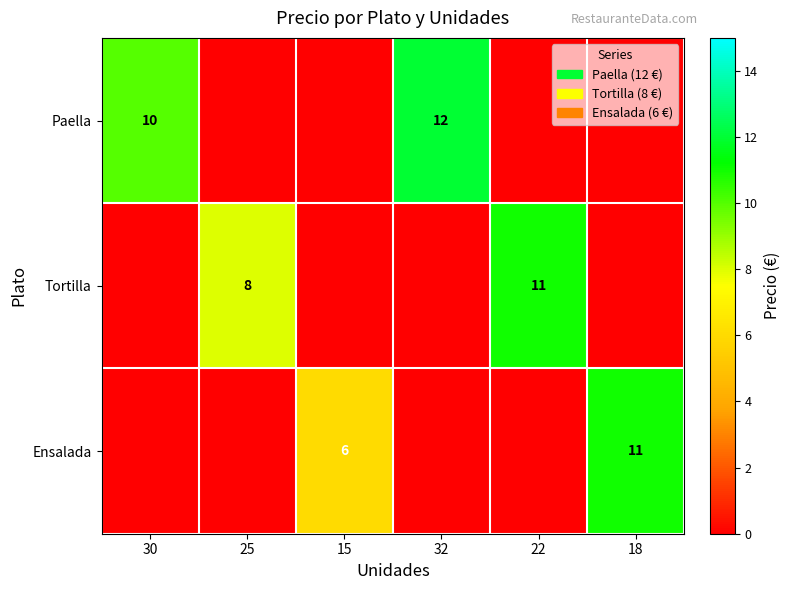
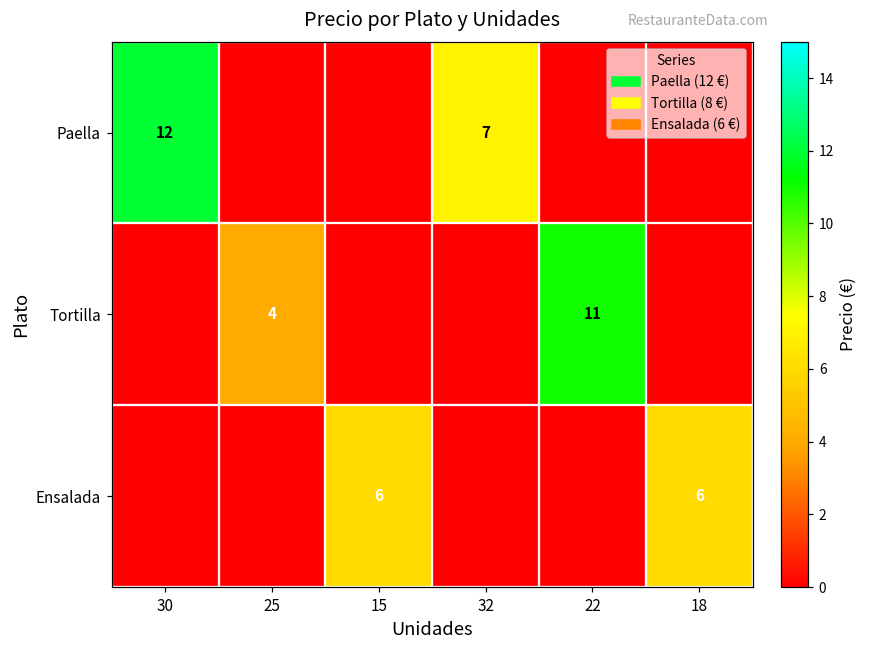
Paella, 30: 10 -> 12
Paella, 32: 12 -> 7
Tortilla, 25: 8 -> 4
Ensalada, 18: 11 -> 6
